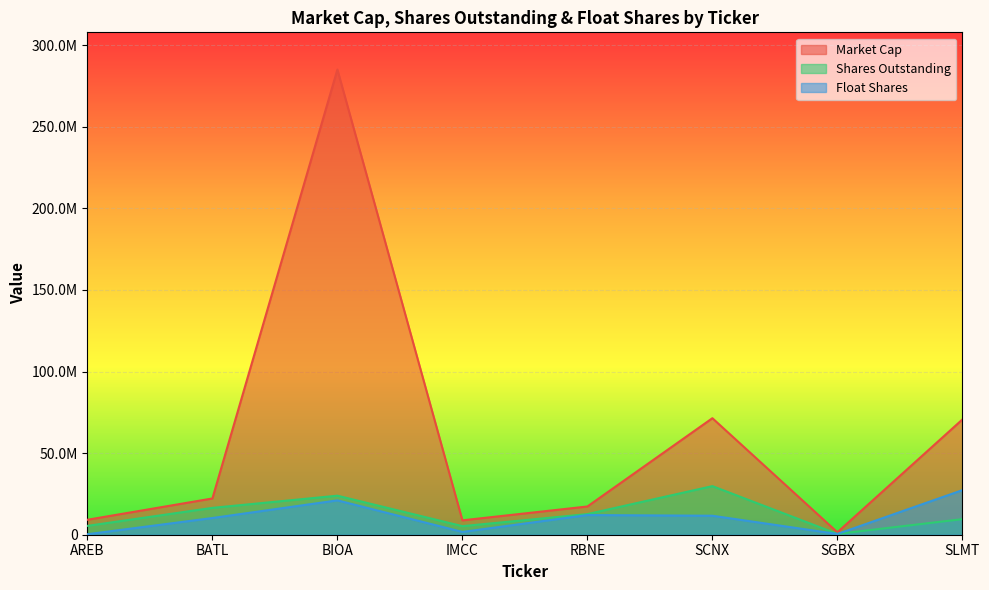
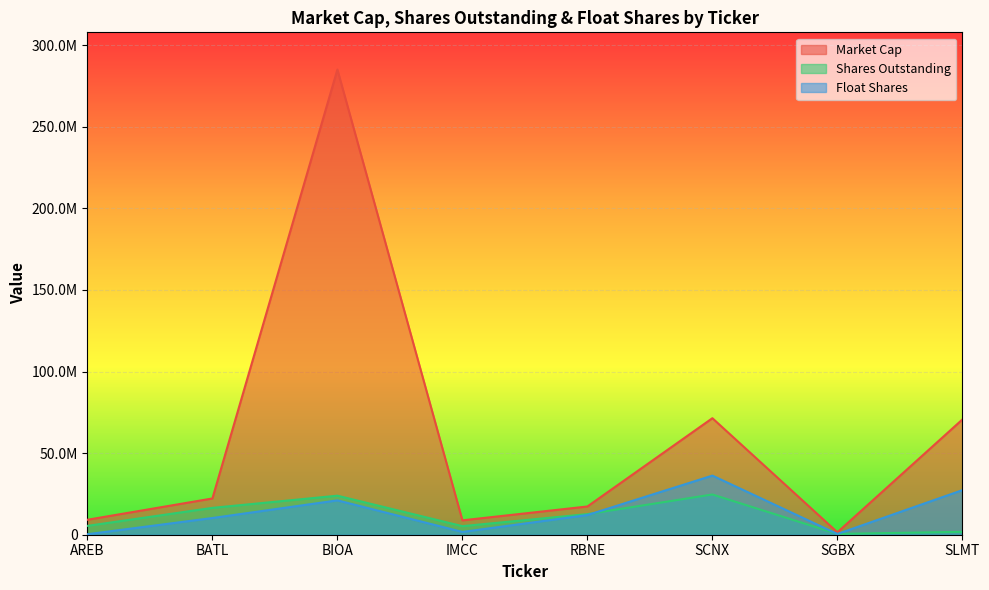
Shares Outstanding, SCNX: 30000000 -> 25000000
Float Shares, SCNX: 12000000 -> 36000000
Shares Outstanding, SLMT: 10000000 -> 2000000
